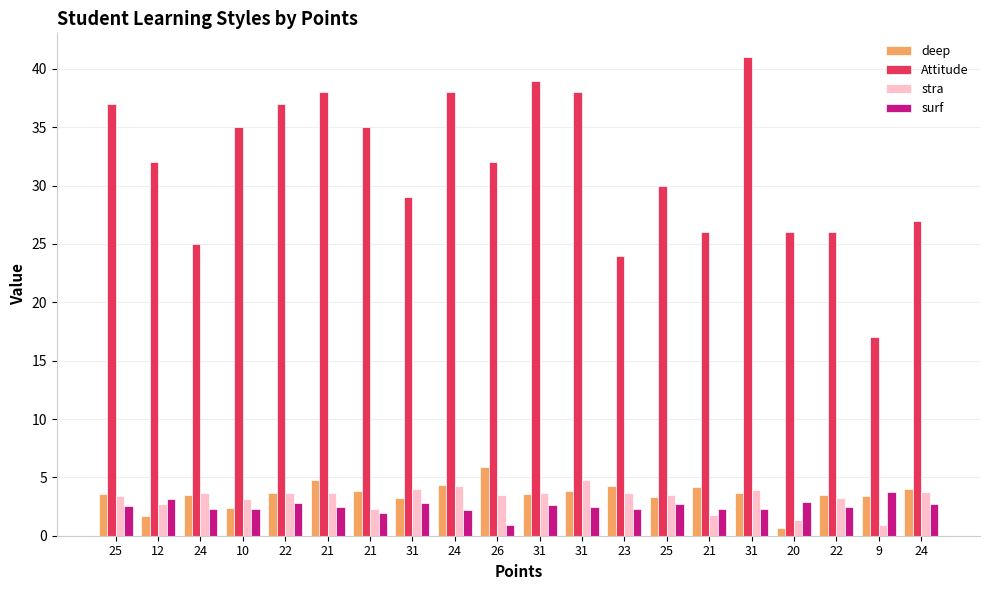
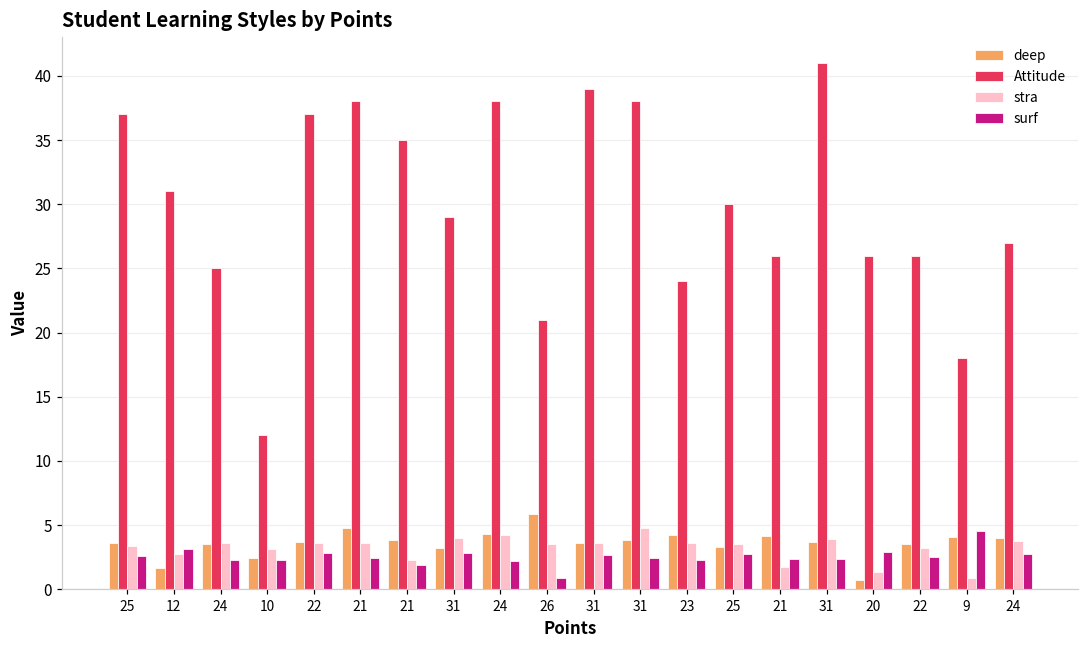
Attitude, 12: 32 -> 31
Attitude, 10: 35 -> 12
Attitude, 26: 32 -> 21
deep, 9: 3.4 -> 4.1
Attitude, 9: 17 -> 18
surf, 9: 3.8 -> 4.5
